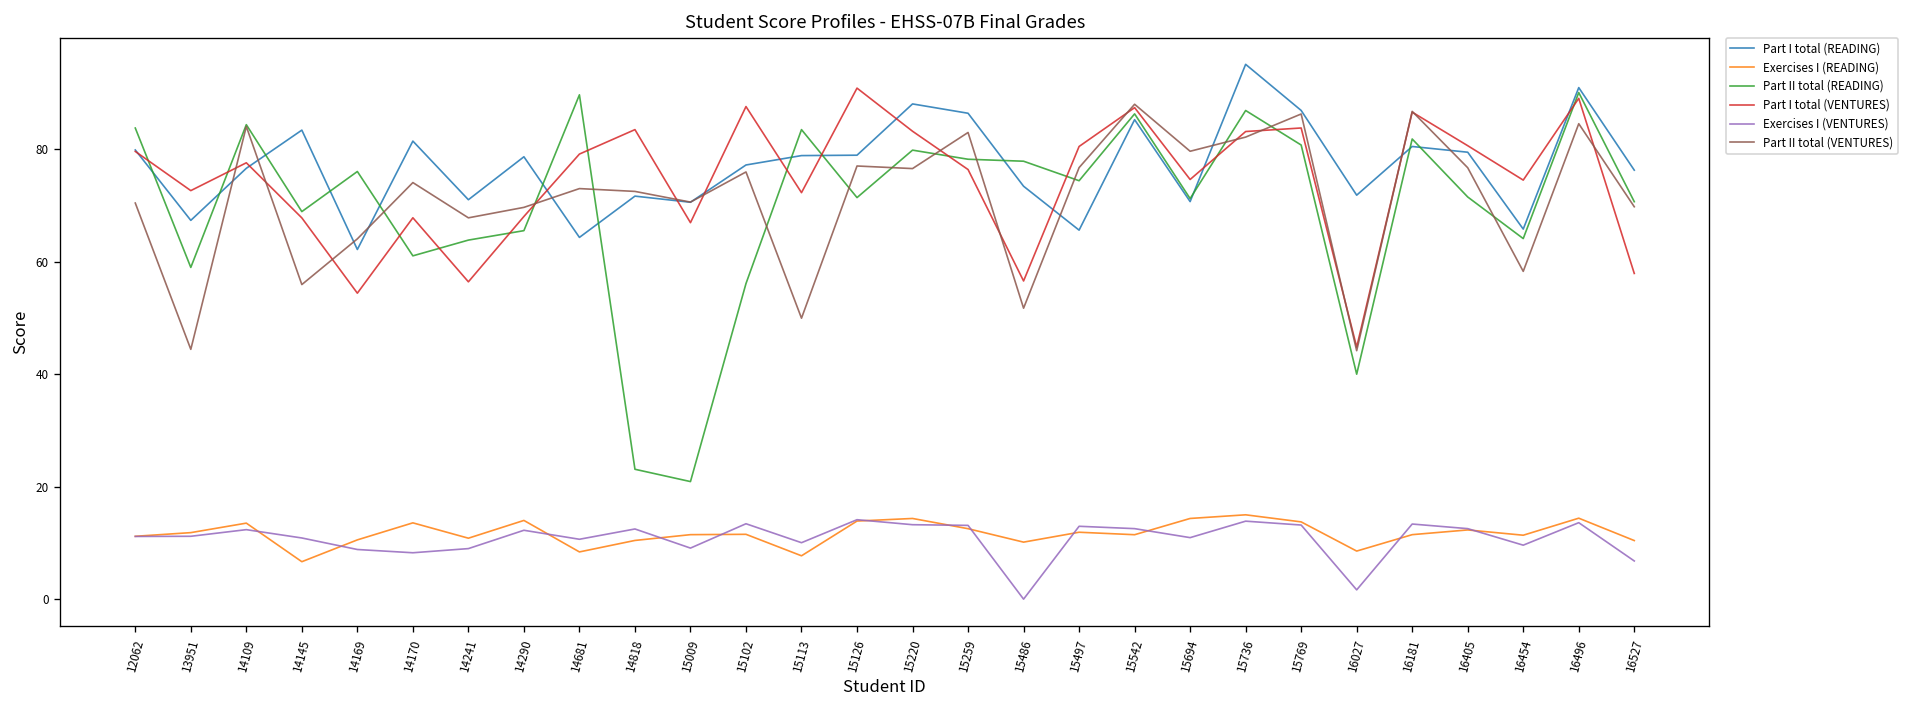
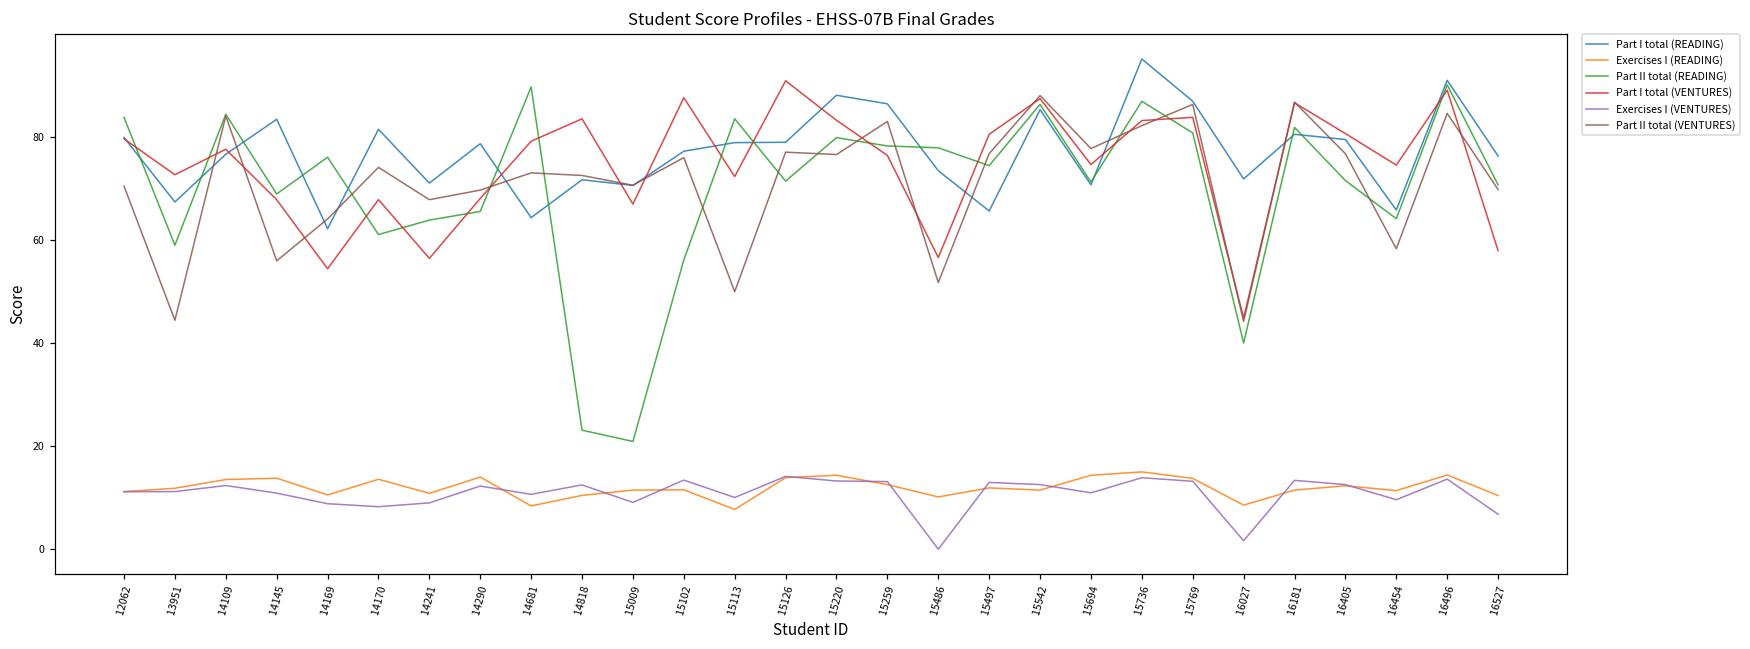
Exercises I (READING), 14145: 7 -> 14
Part II total (VENTURES), 15694: 80 -> 78
